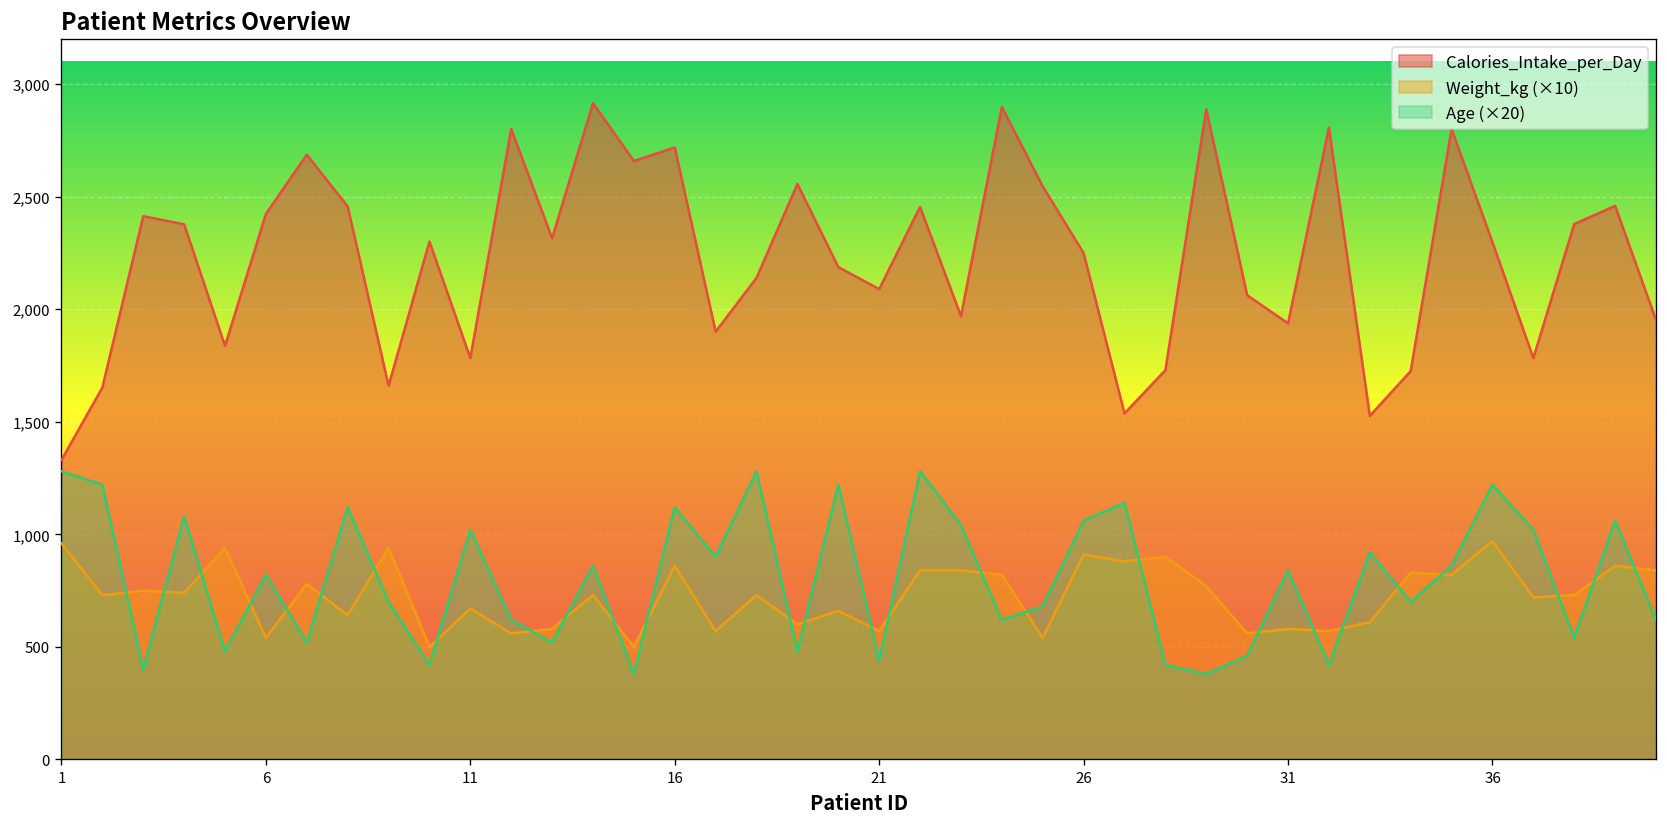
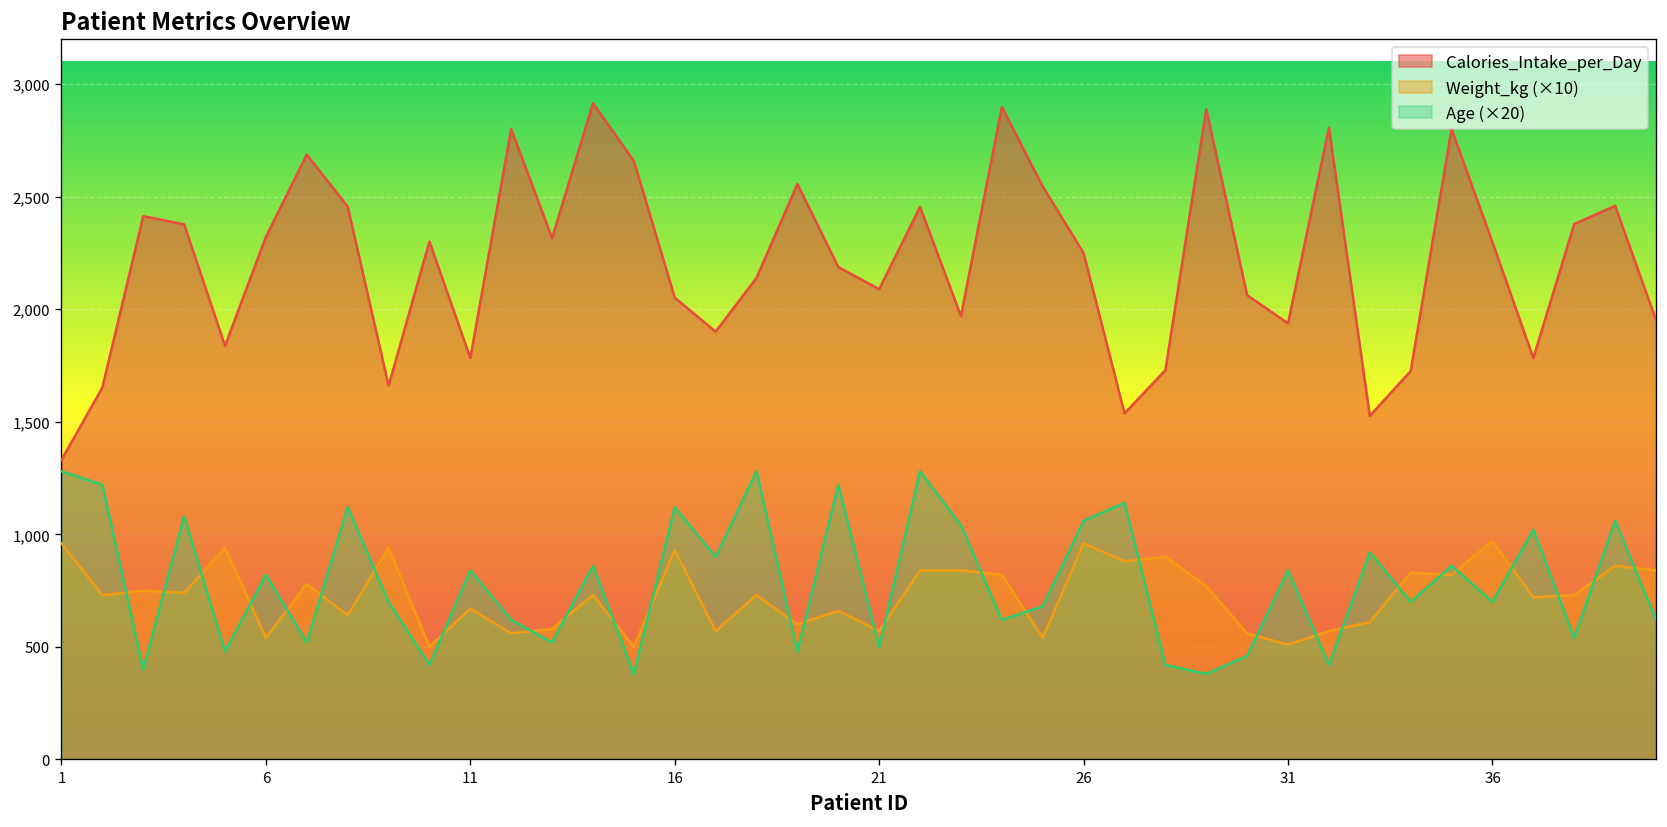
Calories_Intake_per_Day, 6: 2,420 -> 2,320
Age (×20), 11: 1,020 -> 840
Calories_Intake_per_Day, 16: 2,720 -> 2,050
Weight_kg (×10), 16: 860 -> 930
Age (×20), 21: 440 -> 500
Weight_kg (×10), 26: 910 -> 960
Weight_kg (×10), 31: 580 -> 510
Age (×20), 36: 1,220 -> 700
